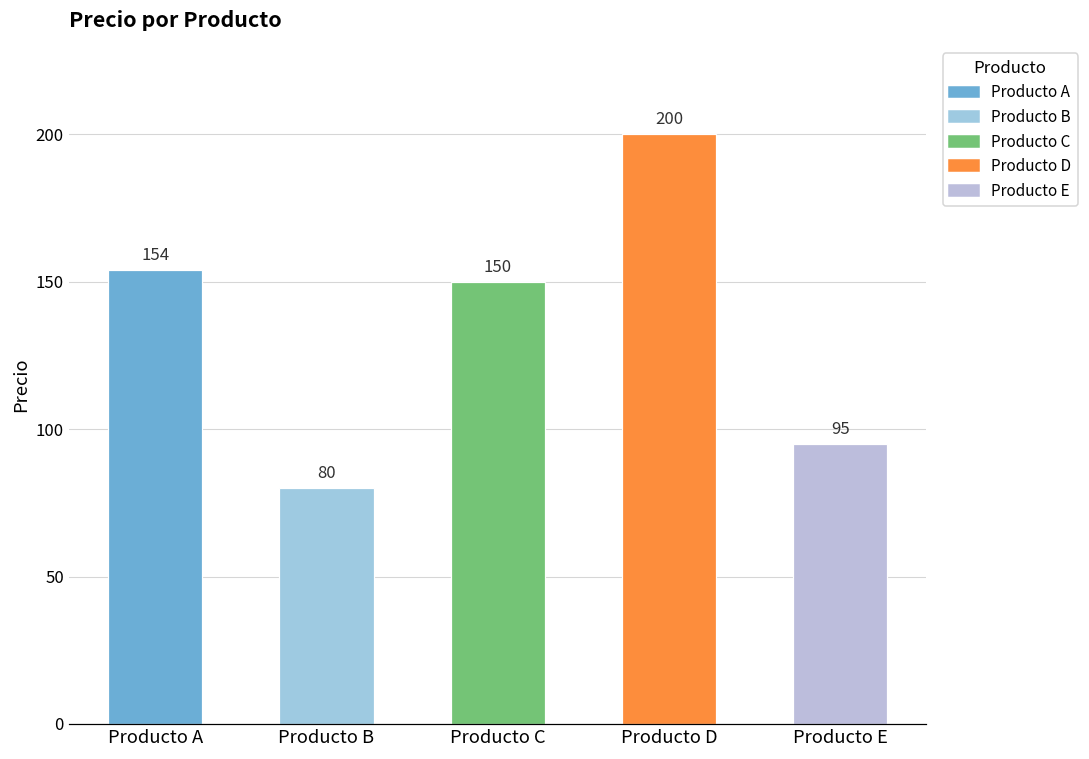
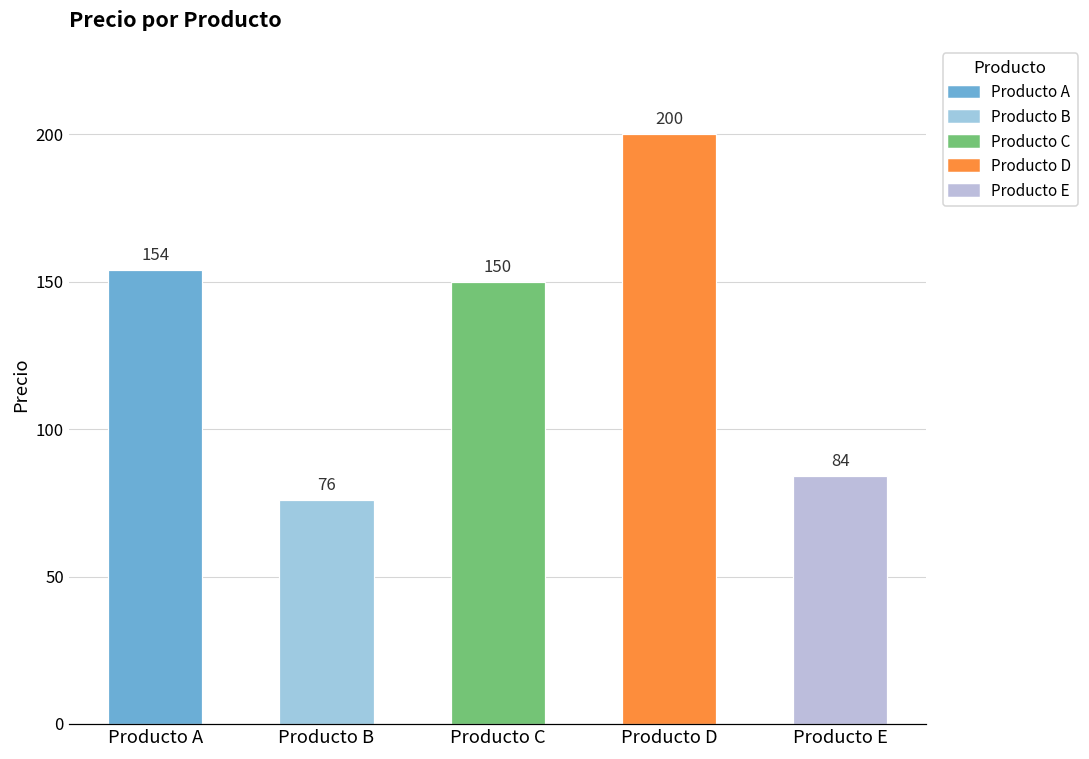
Producto B: 80 -> 76
Producto E: 95 -> 84
